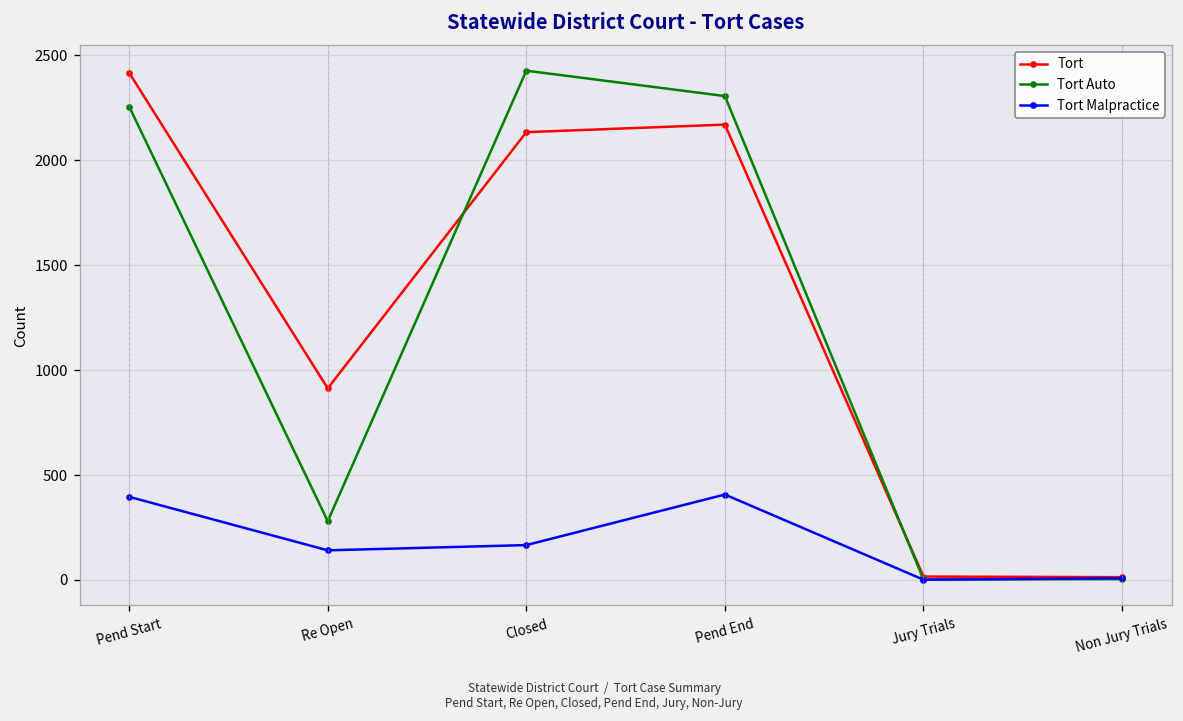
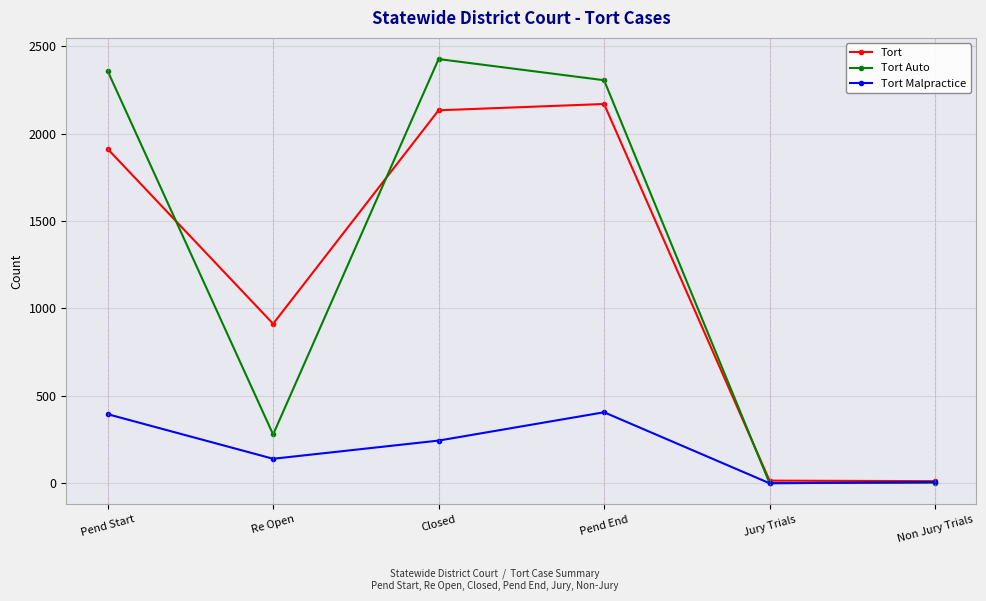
Tort, Pend Start: 2420 -> 1910
Tort Auto, Pend Start: 2260 -> 2360
Tort Malpractice, Closed: 170 -> 240
